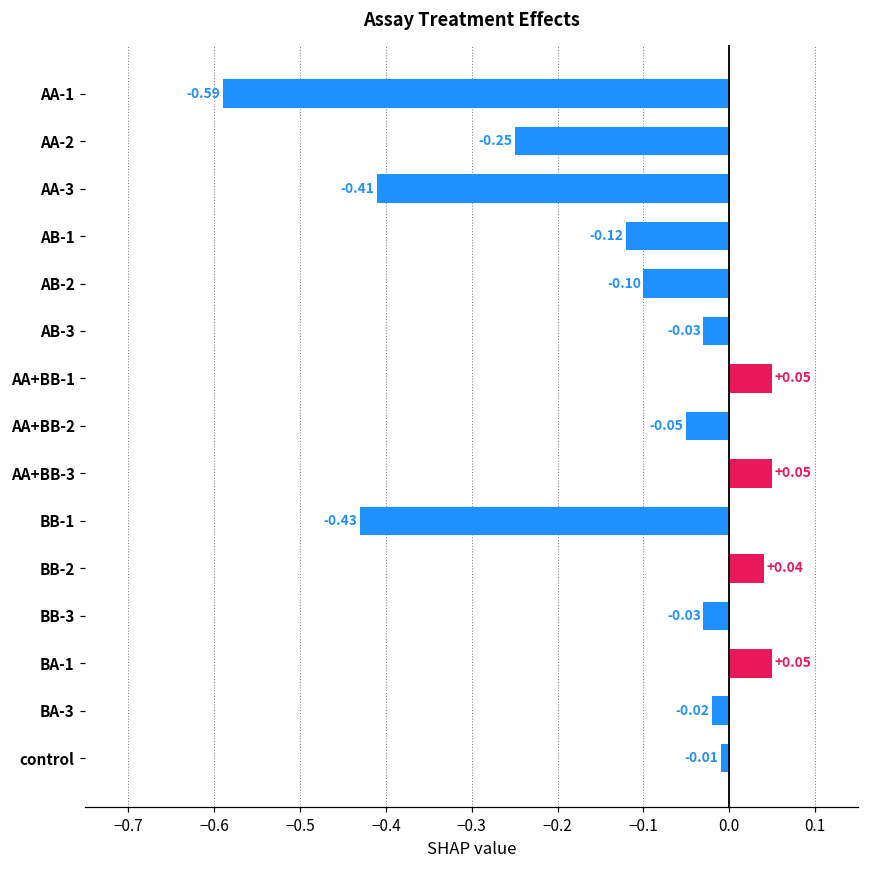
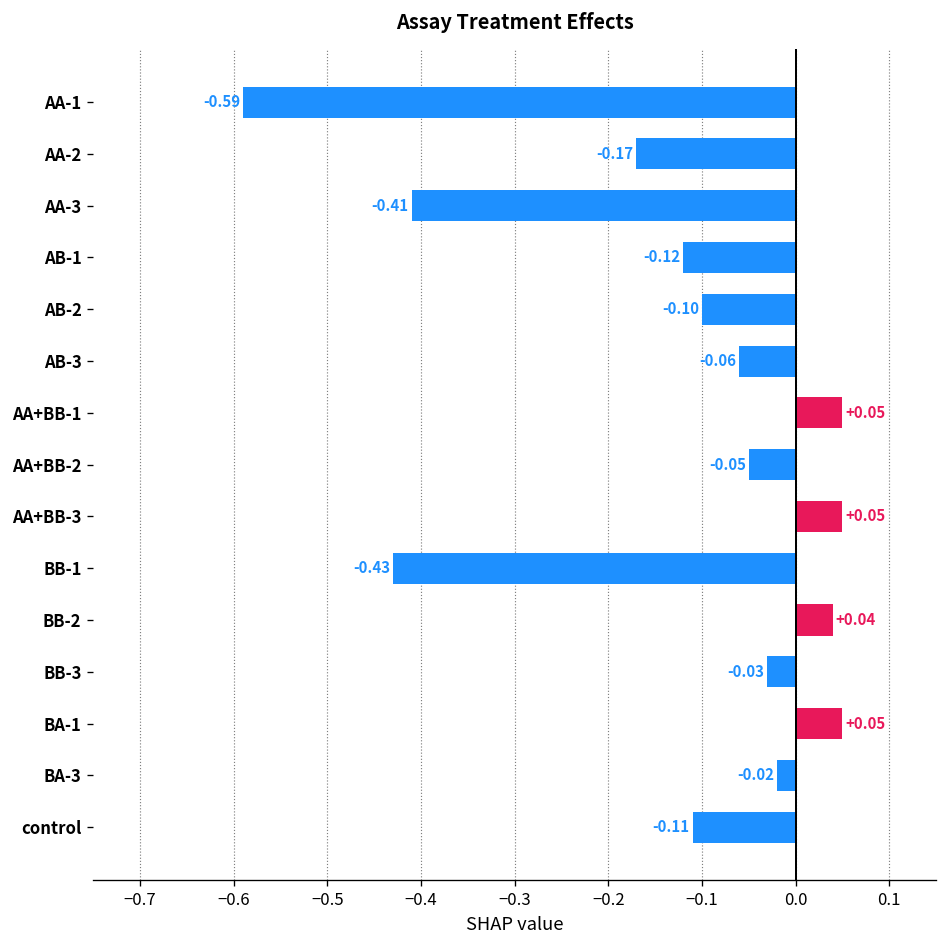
AA-2: -0.25 -> -0.17
AB-3: -0.03 -> -0.06
control: -0.01 -> -0.11
